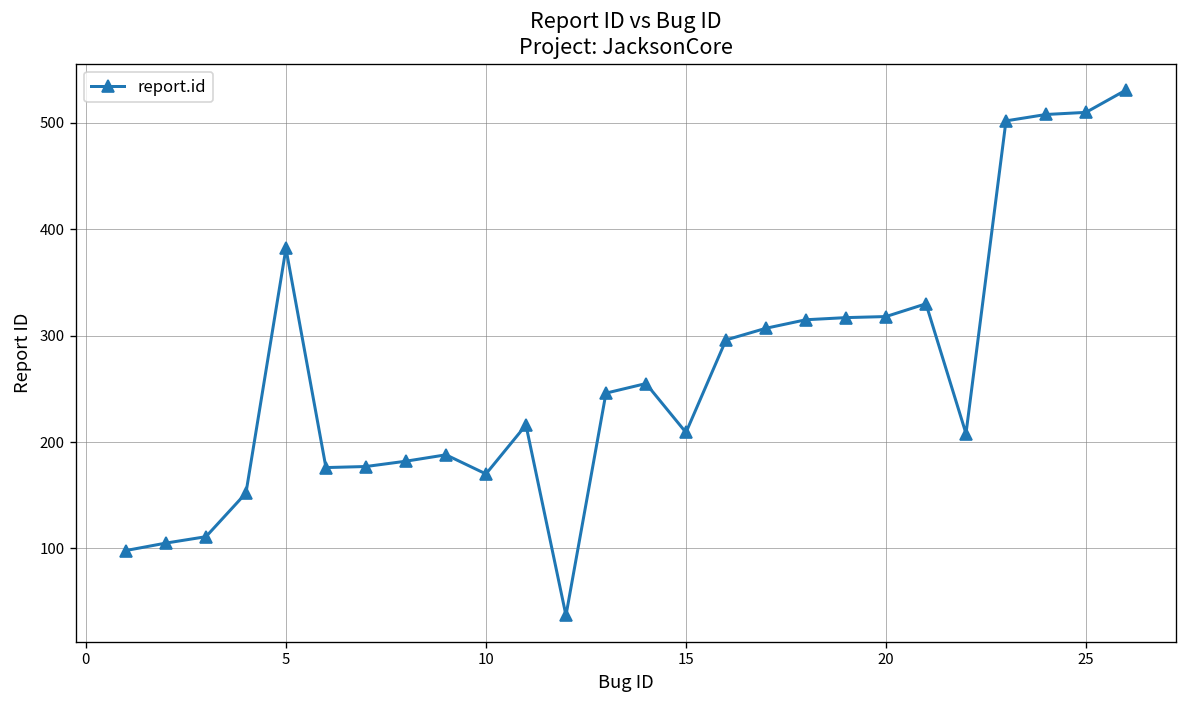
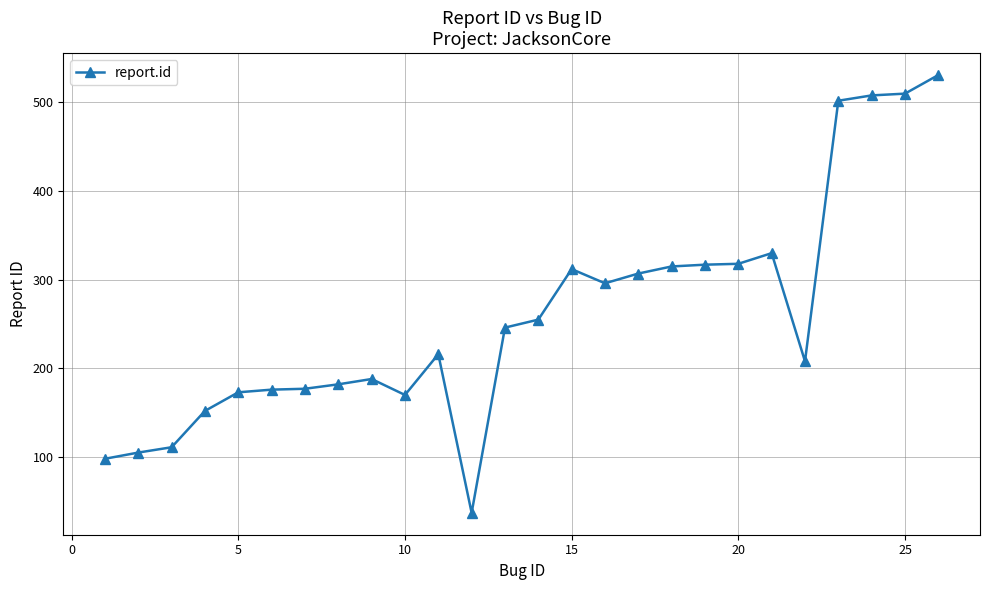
5: 380 -> 170
15: 210 -> 310
